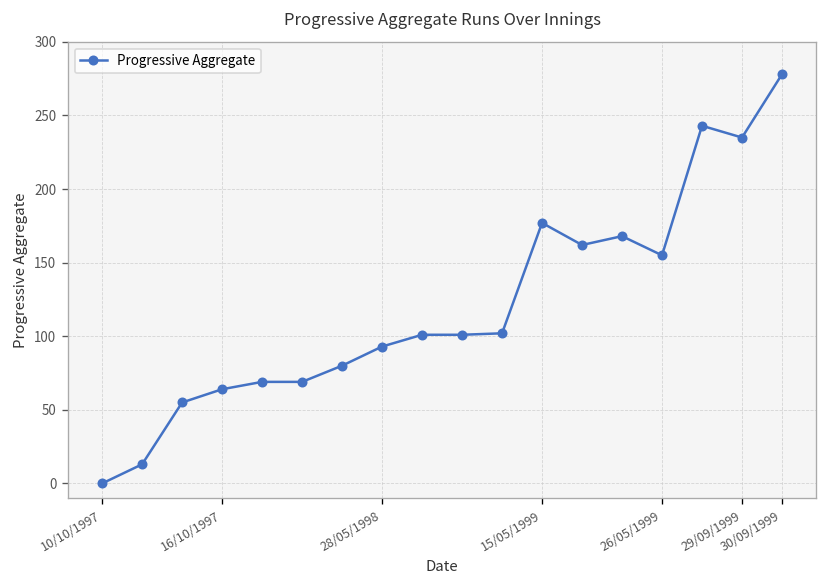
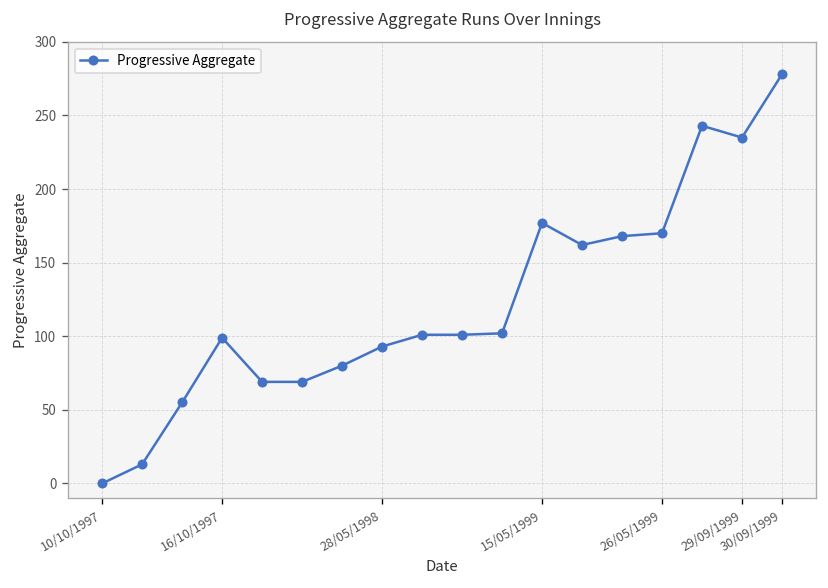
16/10/1997: 64 -> 99
26/05/1999: 155 -> 170
